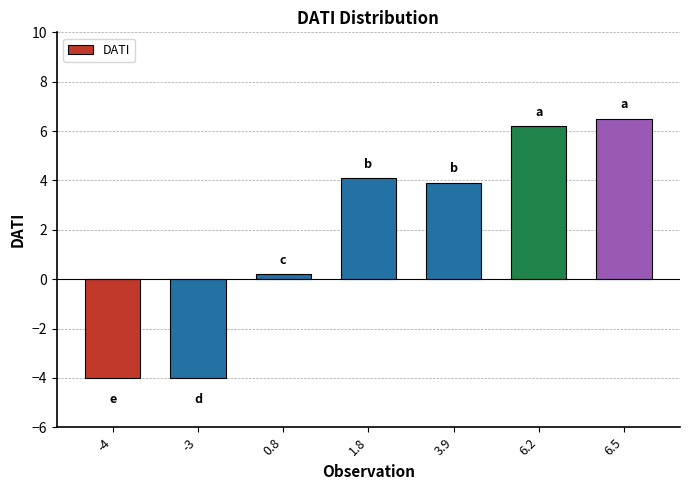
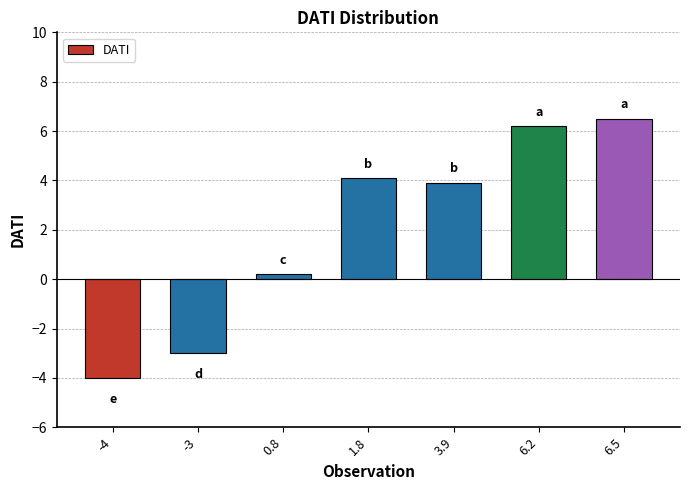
-3: -4 -> -3
